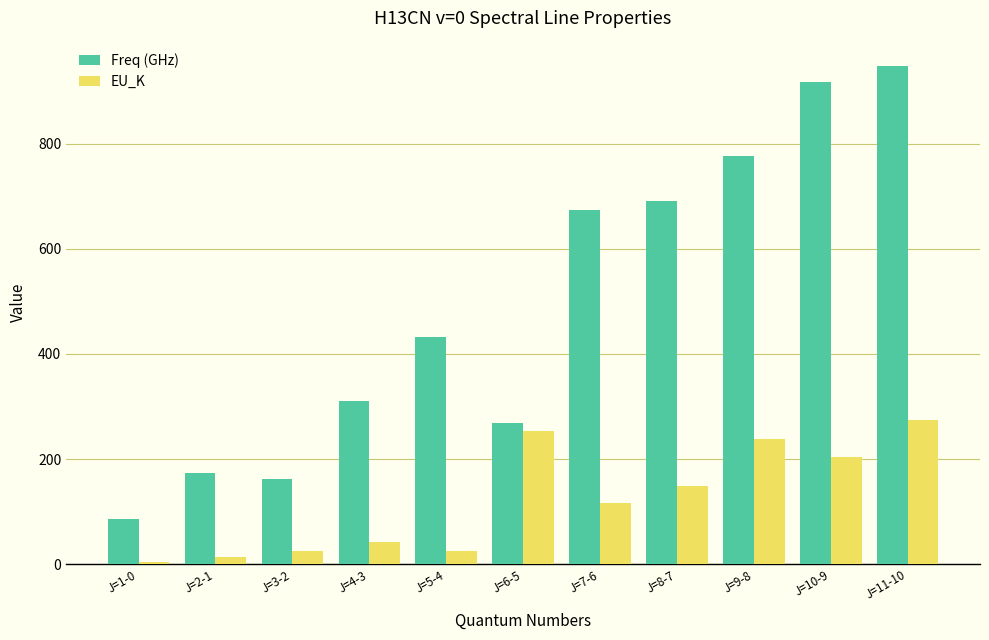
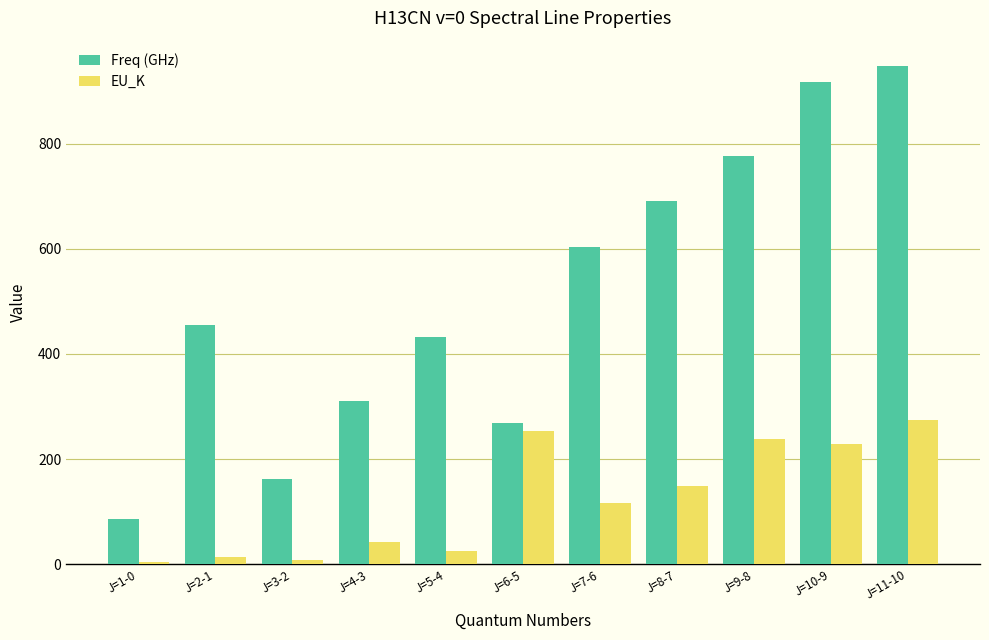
Freq (GHz), J=2-1: 170 -> 450
EU_K, J=3-2: 20 -> 10
Freq (GHz), J=7-6: 680 -> 600
EU_K, J=10-9: 200 -> 230
